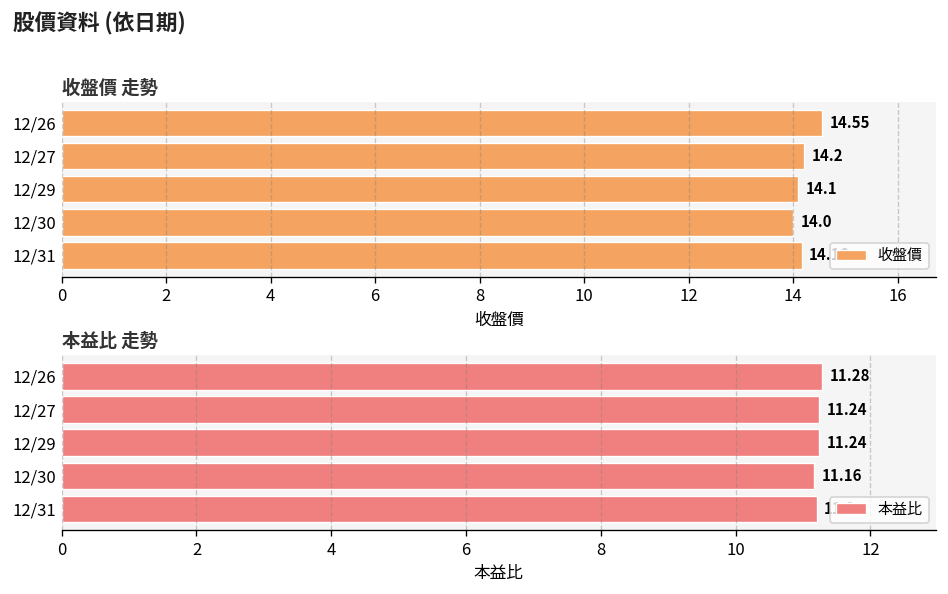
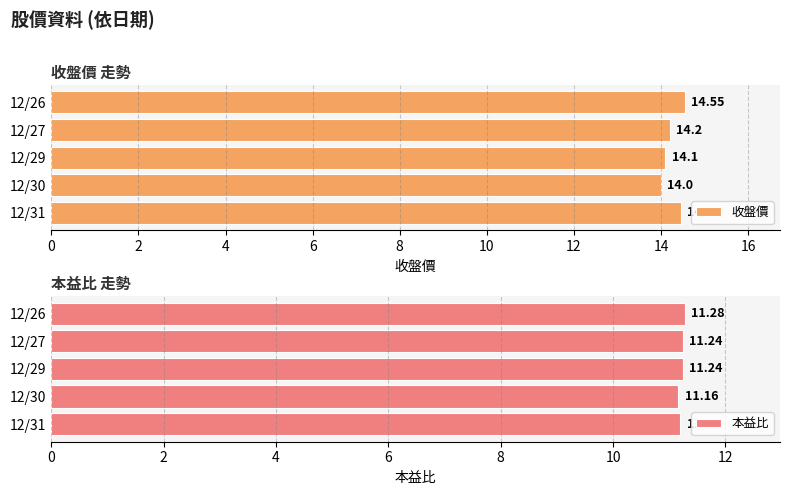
收盤價 走勢, 12/31: 14.2 -> 14.5
